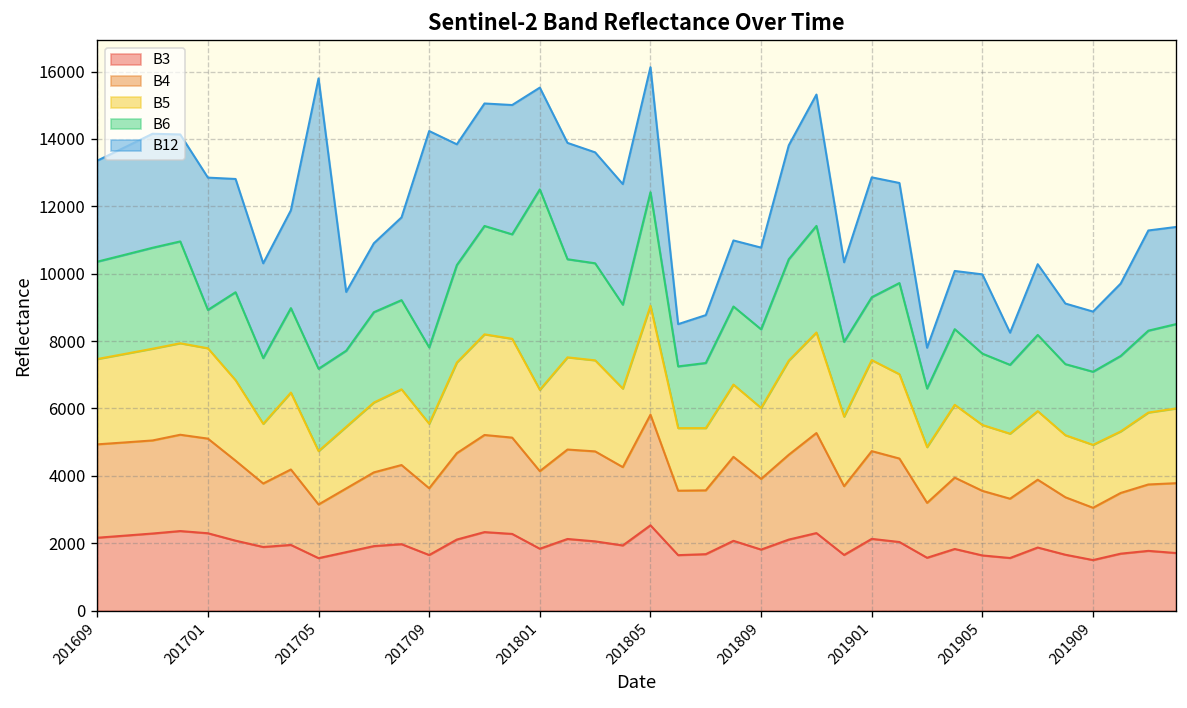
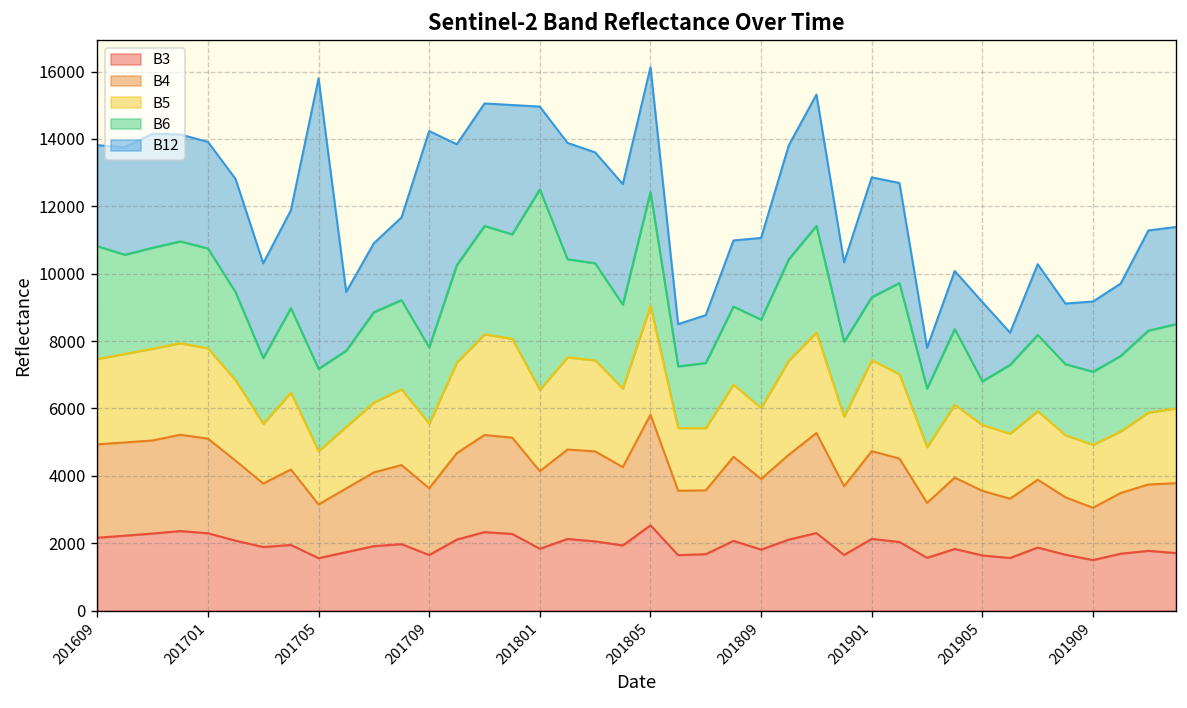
B6, 201609: 2900 -> 3400
B6, 201701: 1100 -> 3000
B12, 201701: 3900 -> 3200
B12, 201801: 3000 -> 2500
B6, 201809: 2300 -> 2600
B6, 201905: 2100 -> 1300
B12, 201909: 1800 -> 2100
